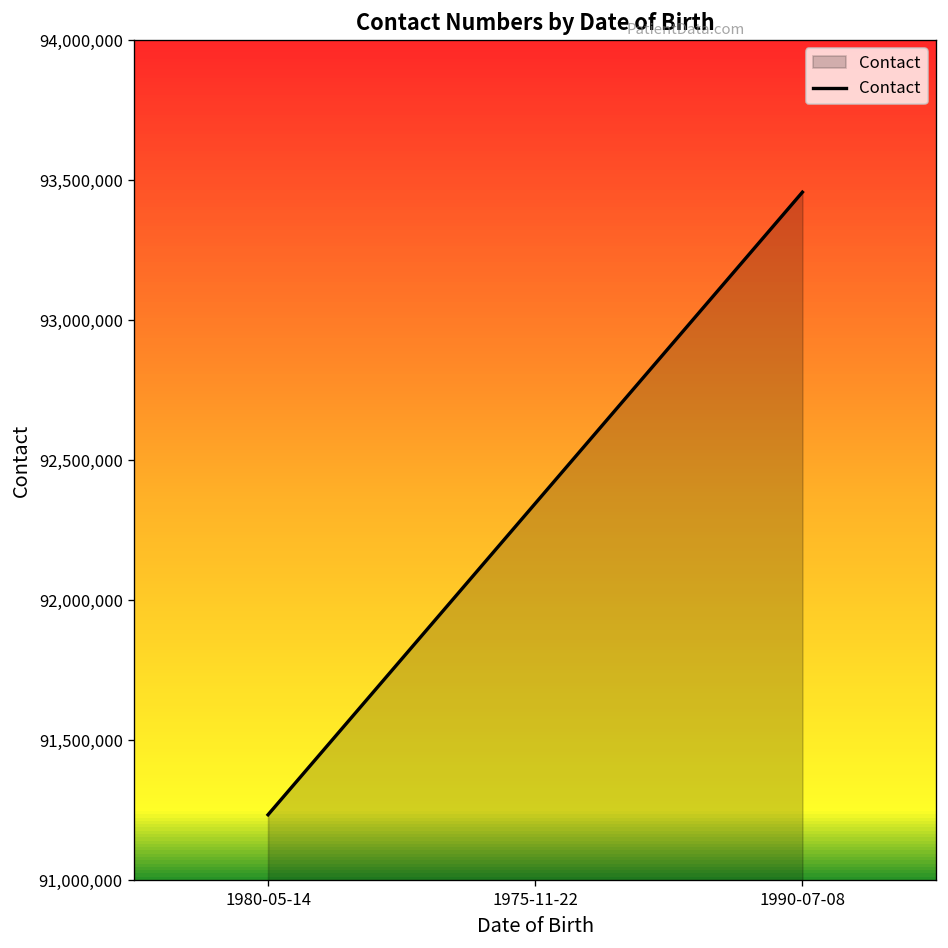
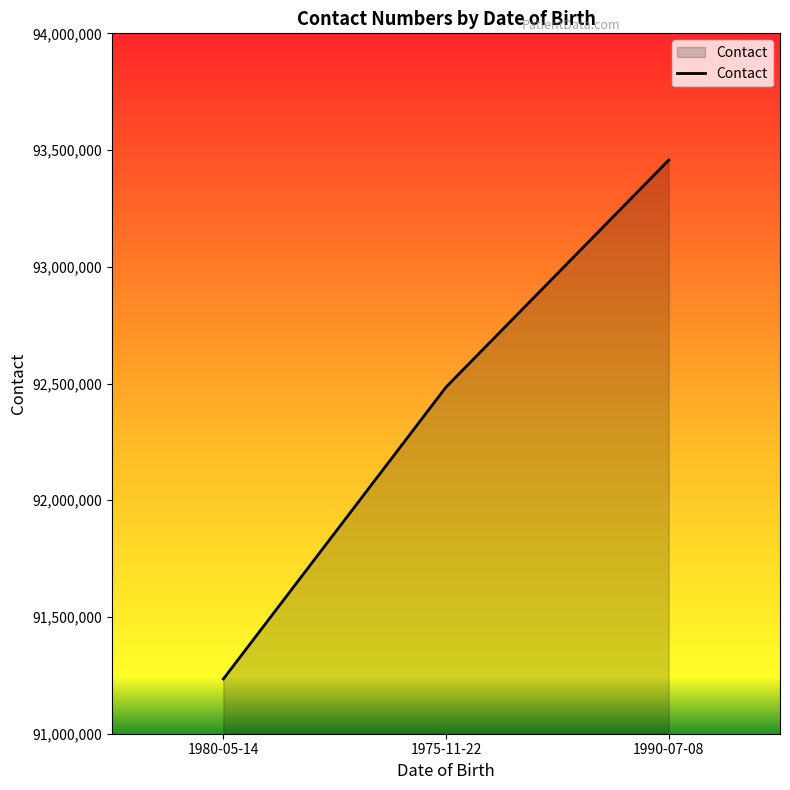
1975-11-22: 92,350,000 -> 92,480,000
